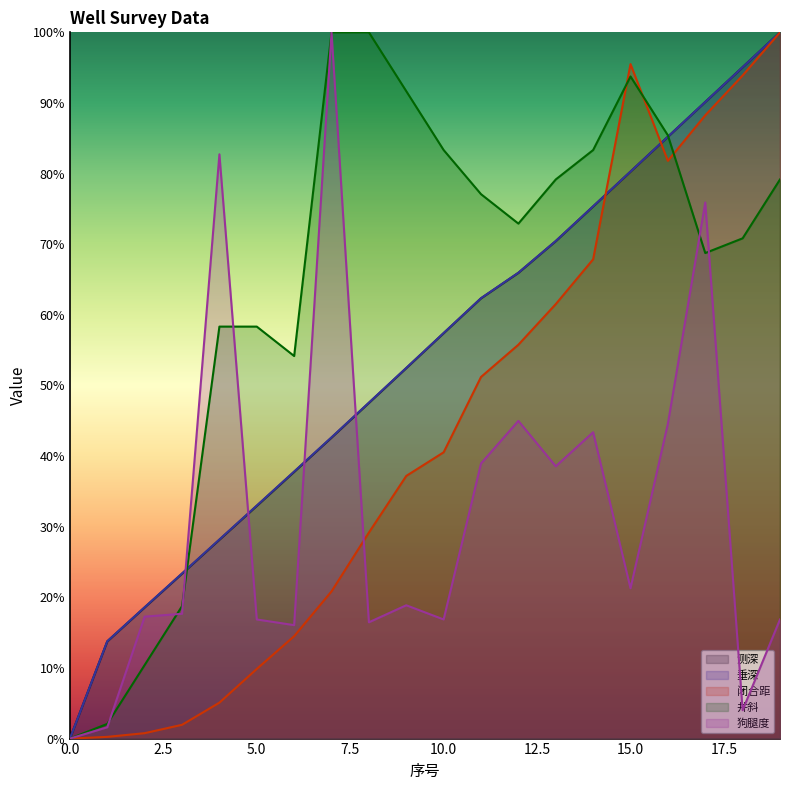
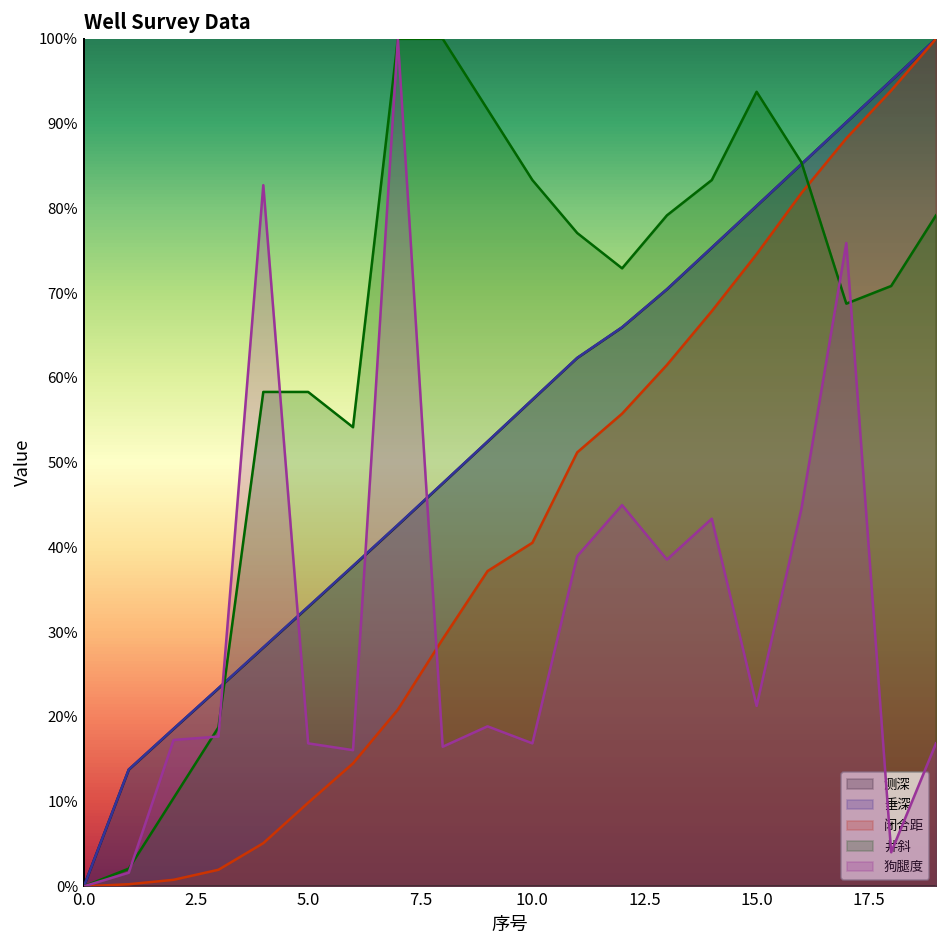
闭合距, 15.0: 96% -> 75%
